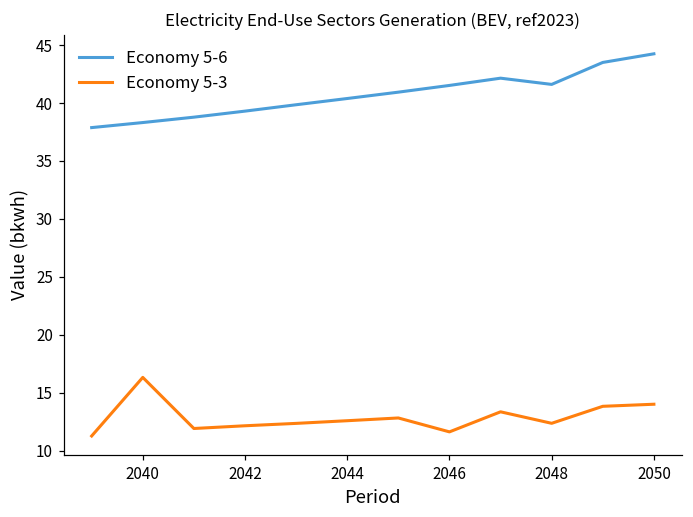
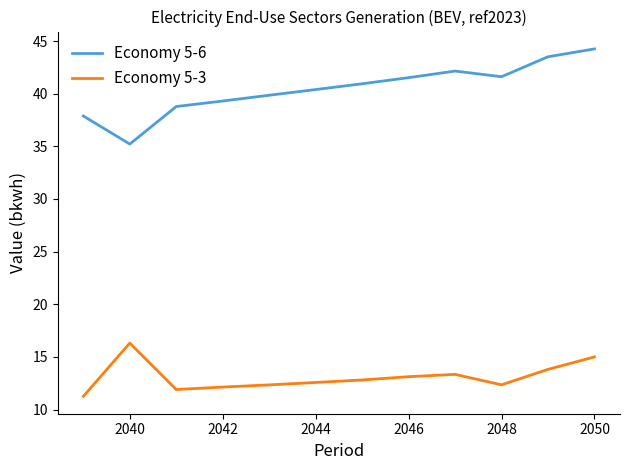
Economy 5-6, 2040: 38.3 -> 35.2
Economy 5-3, 2046: 11.6 -> 13.1
Economy 5-3, 2050: 14 -> 15
